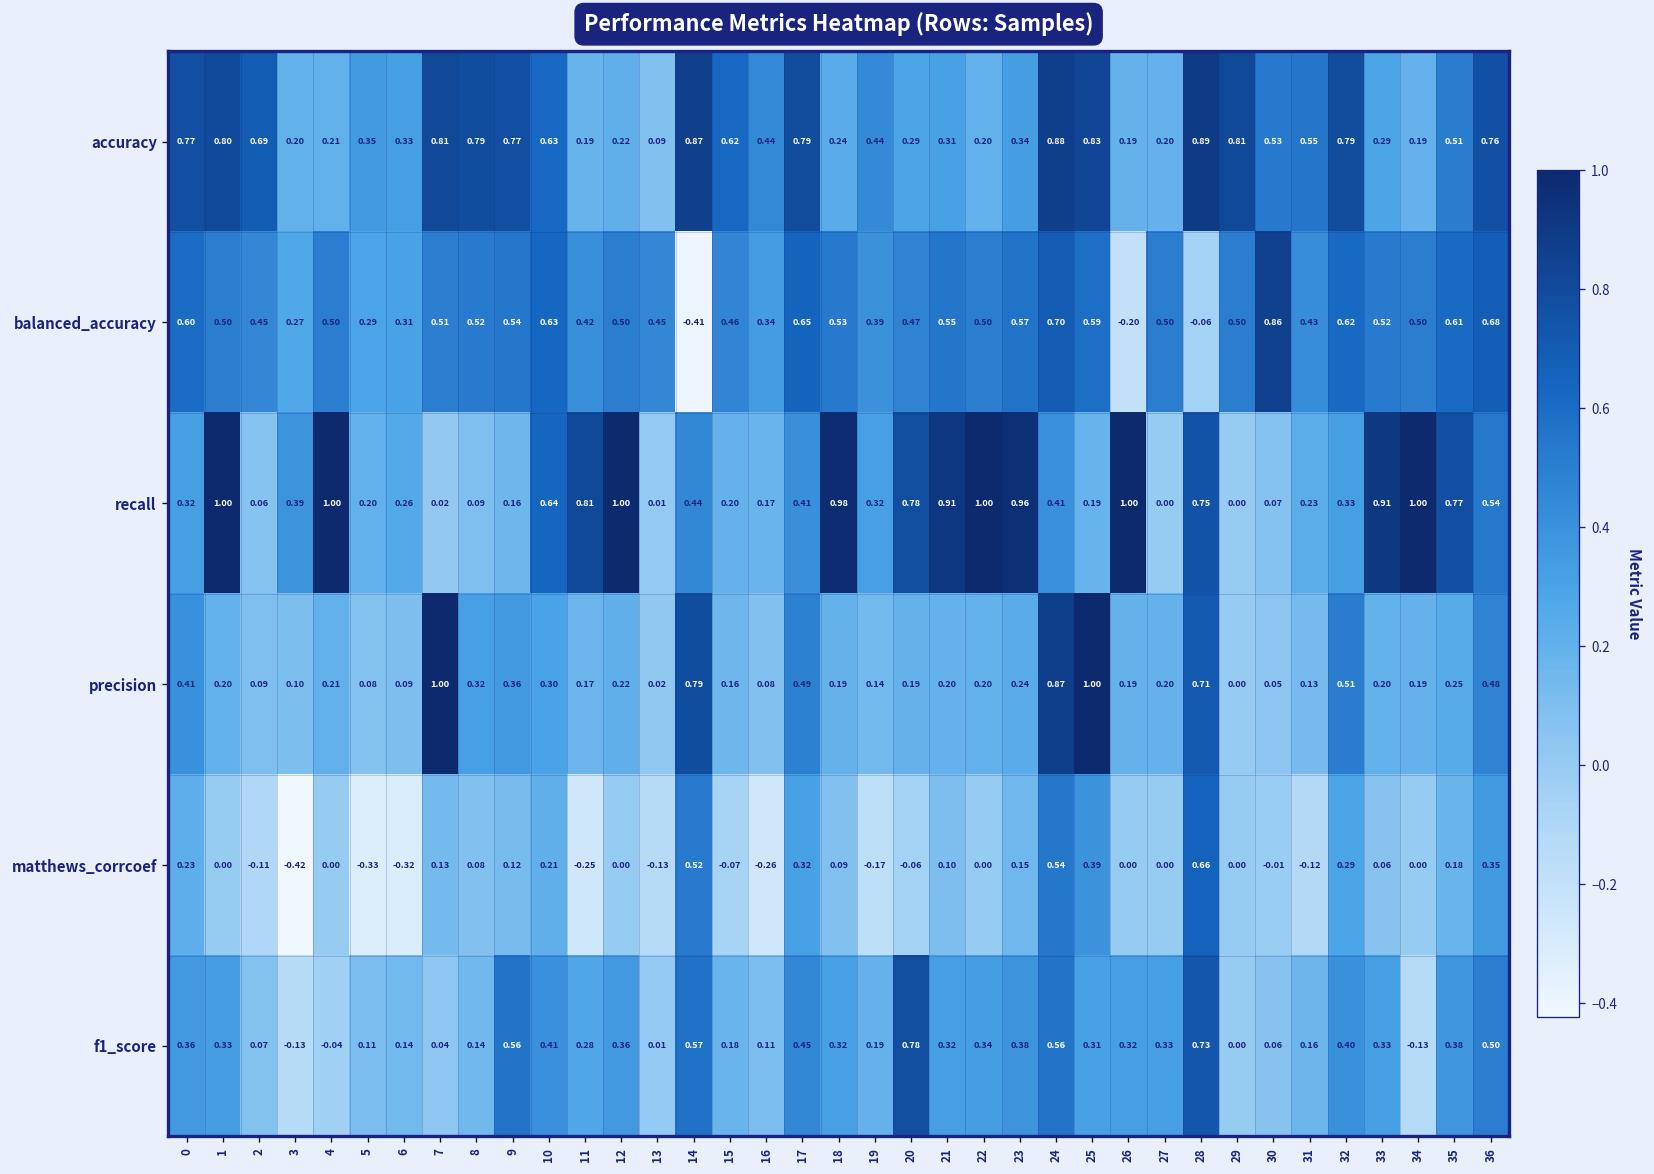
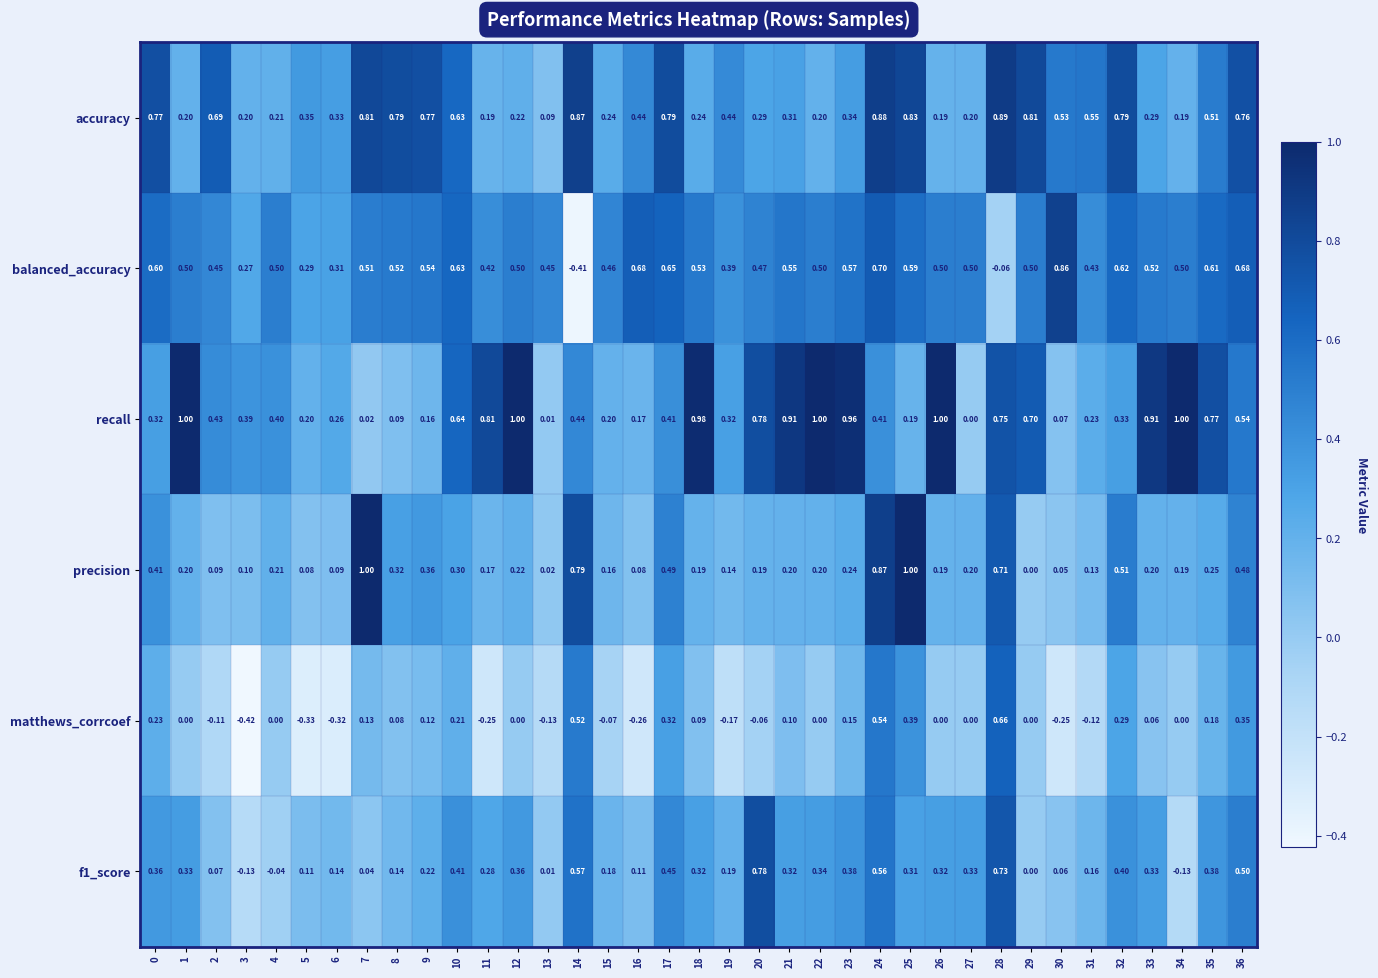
accuracy, 1: 0.80 -> 0.20
accuracy, 15: 0.62 -> 0.24
balanced_accuracy, 16: 0.34 -> 0.68
balanced_accuracy, 26: -0.20 -> 0.50
recall, 2: 0.06 -> 0.43
recall, 4: 1.00 -> 0.40
recall, 29: 0.00 -> 0.70
matthews_corrcoef, 30: -0.01 -> -0.25
f1_score, 9: 0.56 -> 0.22
